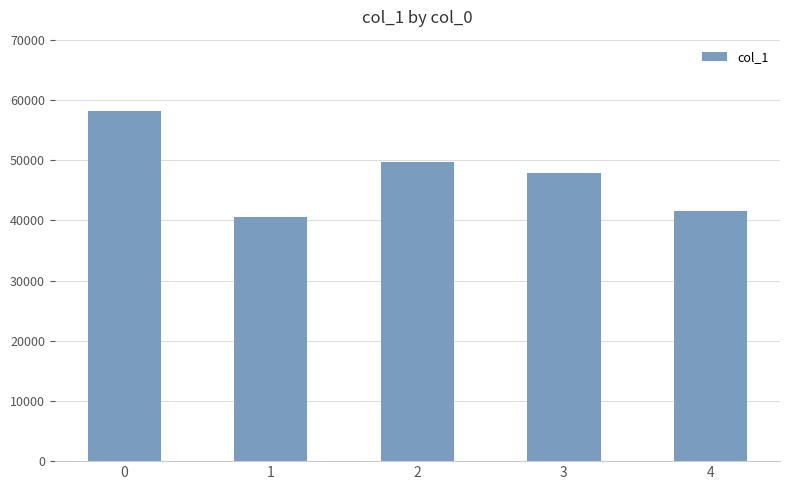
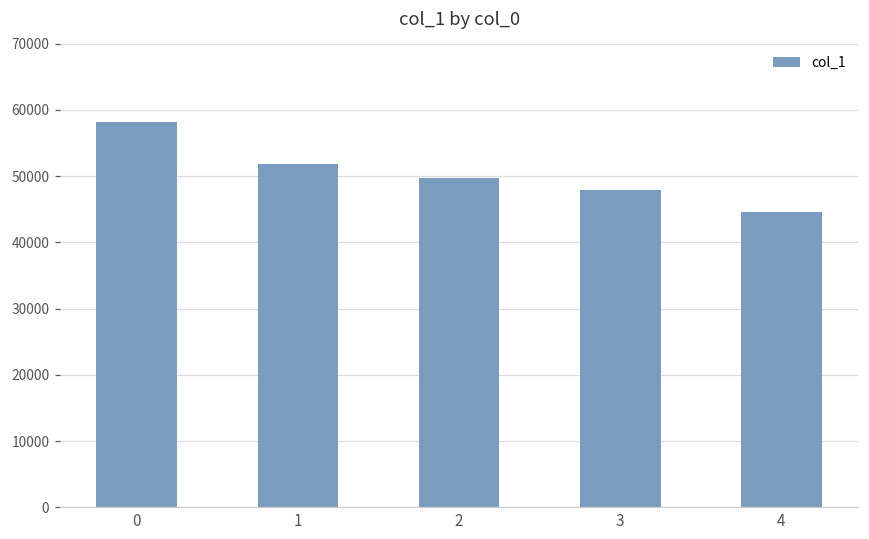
1: 41000 -> 52000
4: 42000 -> 45000
